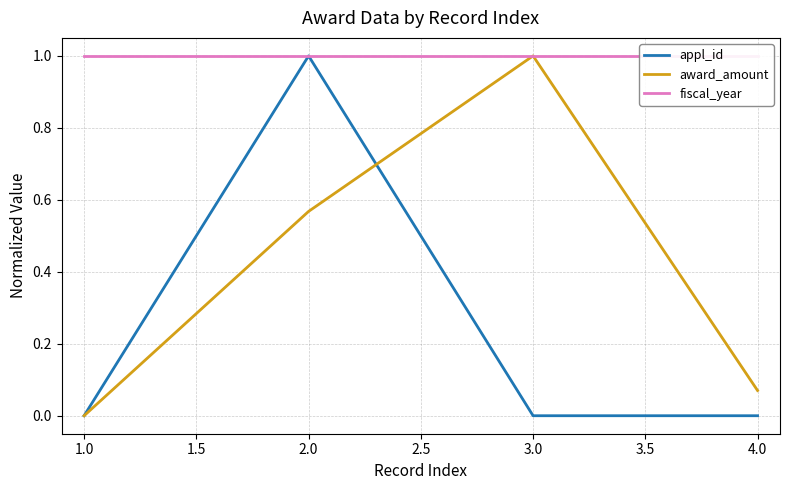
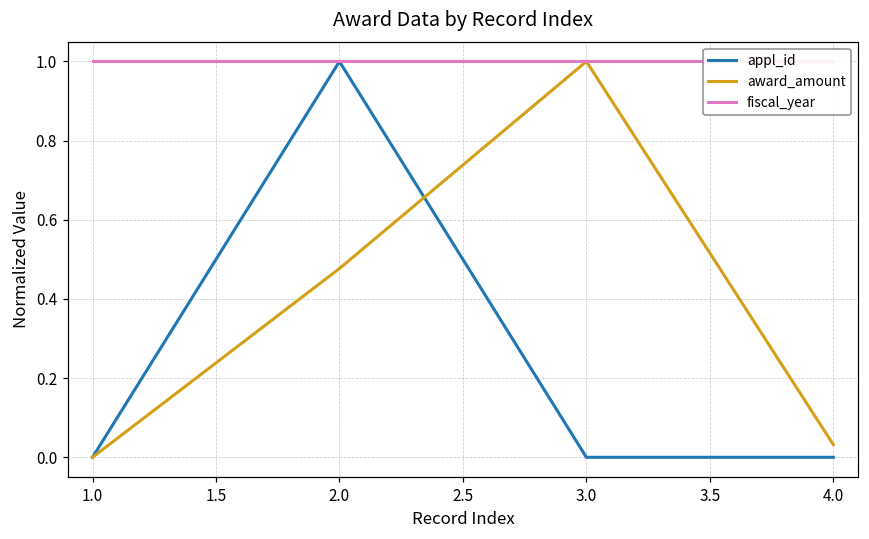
award_amount, 2.0: 0.57 -> 0.48
award_amount, 4.0: 0.07 -> 0.03
